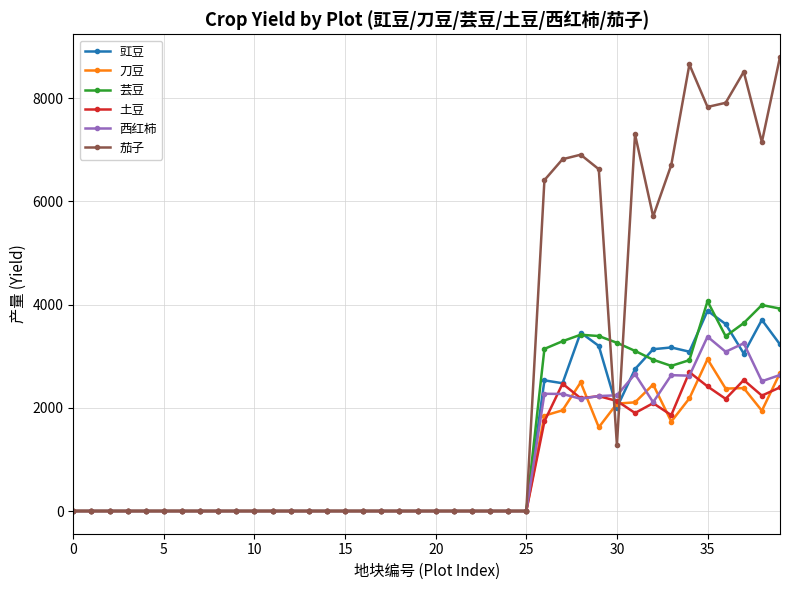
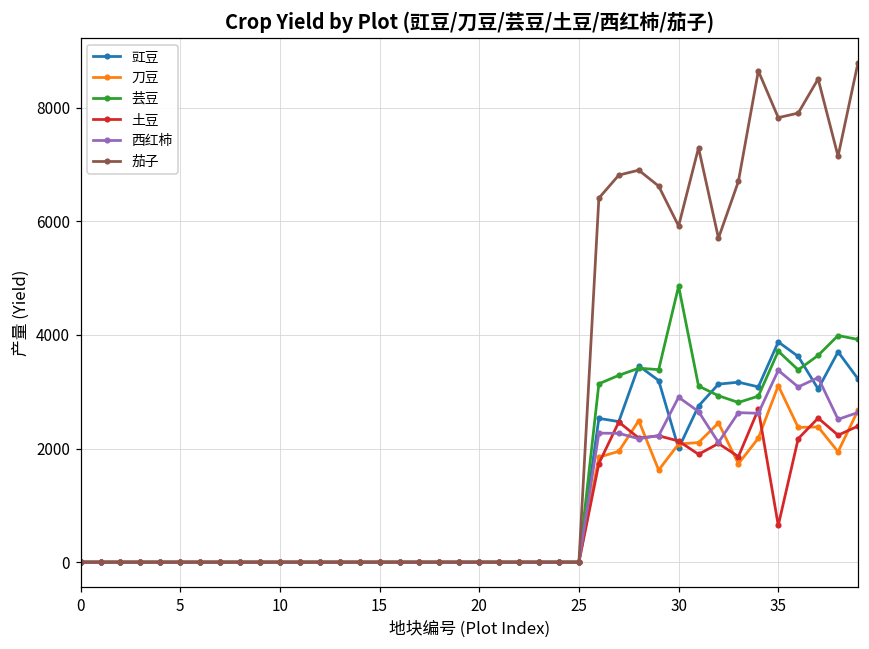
芸豆, 30: 3300 -> 4900
西红柿, 30: 2200 -> 2900
茄子, 30: 1300 -> 5900
刀豆, 35: 2900 -> 3100
芸豆, 35: 4100 -> 3700
土豆, 35: 2400 -> 600
